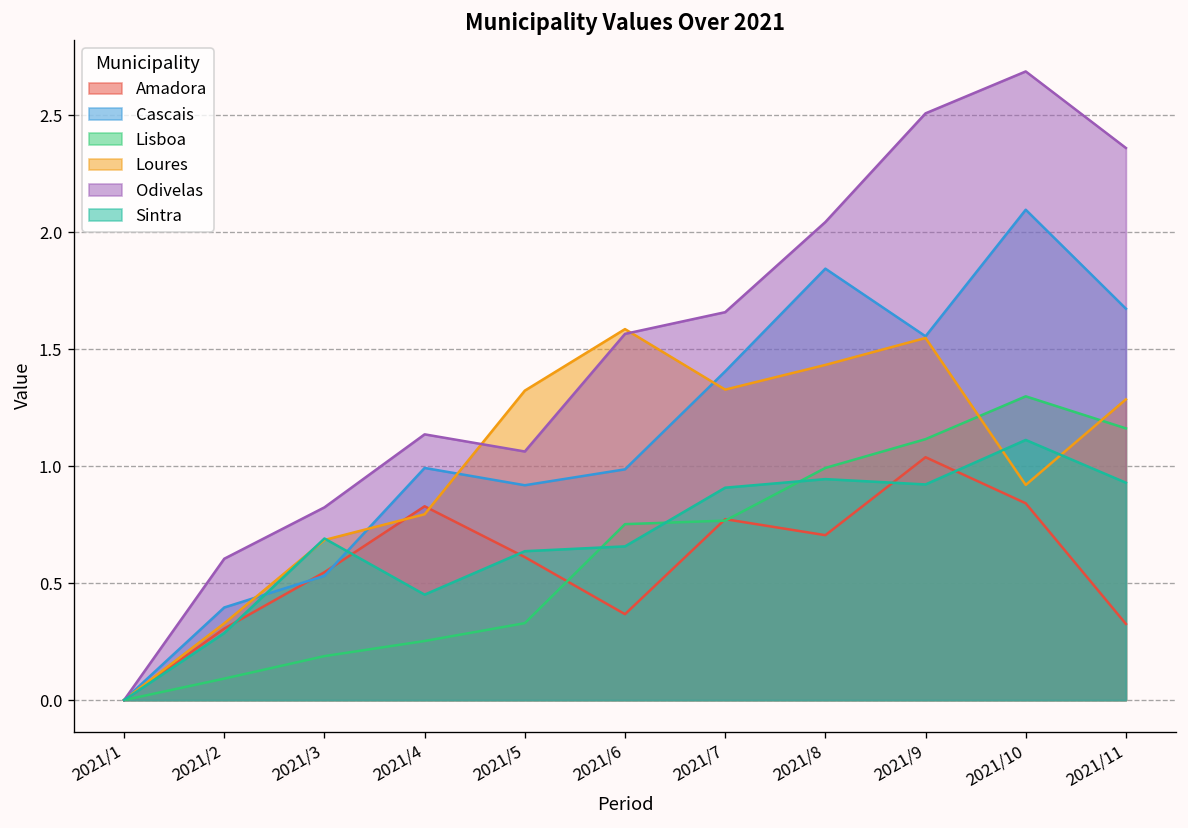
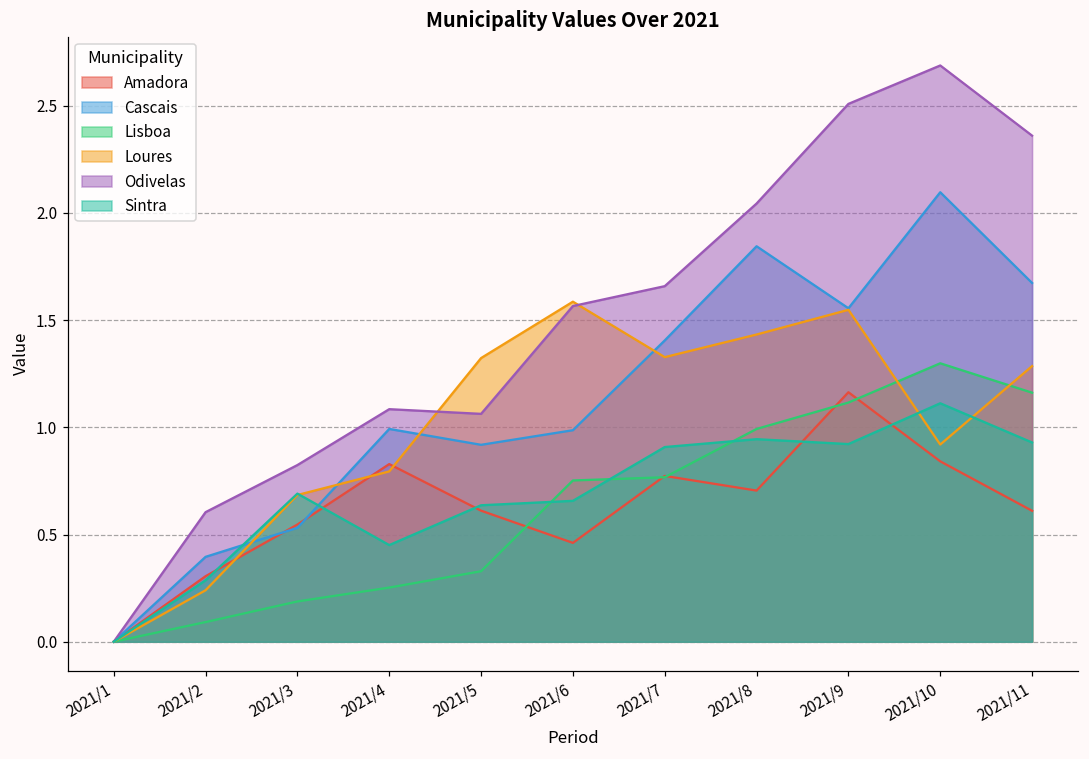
Loures, 2021/2: 0.33 -> 0.24
Odivelas, 2021/4: 1.14 -> 1.08
Amadora, 2021/6: 0.37 -> 0.46
Amadora, 2021/9: 1.04 -> 1.16
Amadora, 2021/11: 0.33 -> 0.61
